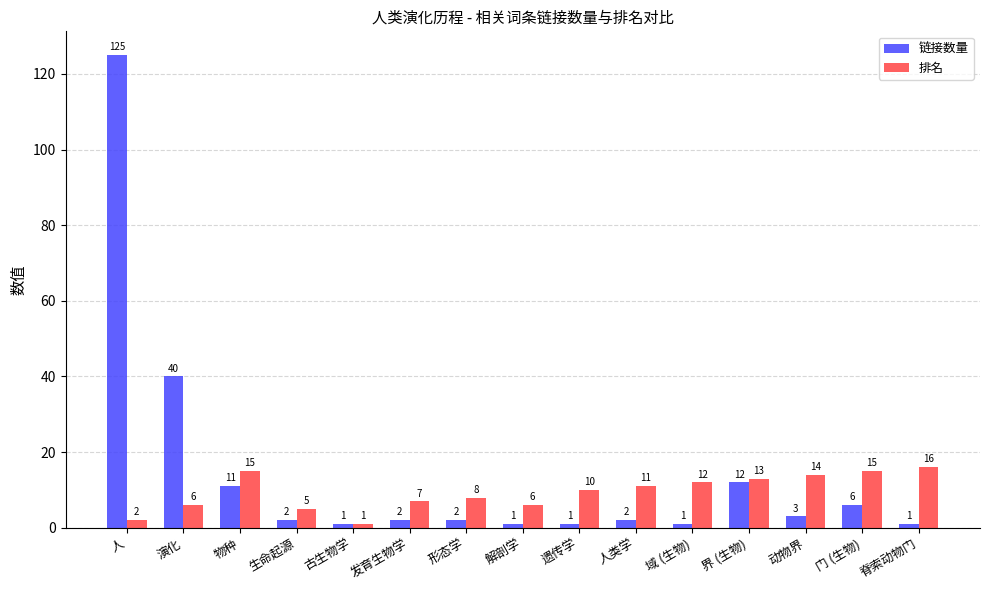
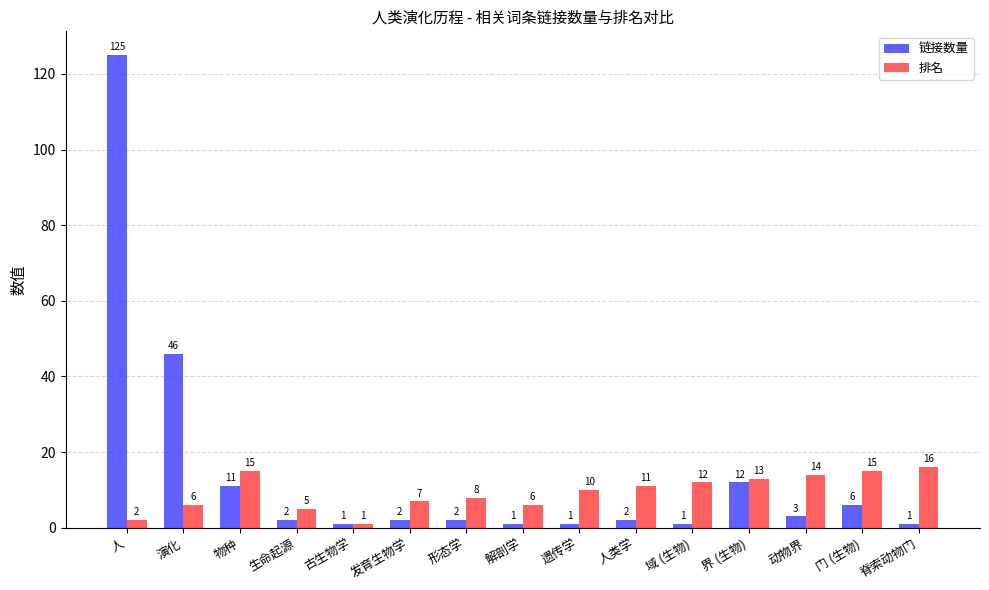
链接数量, 演化: 40 -> 46
